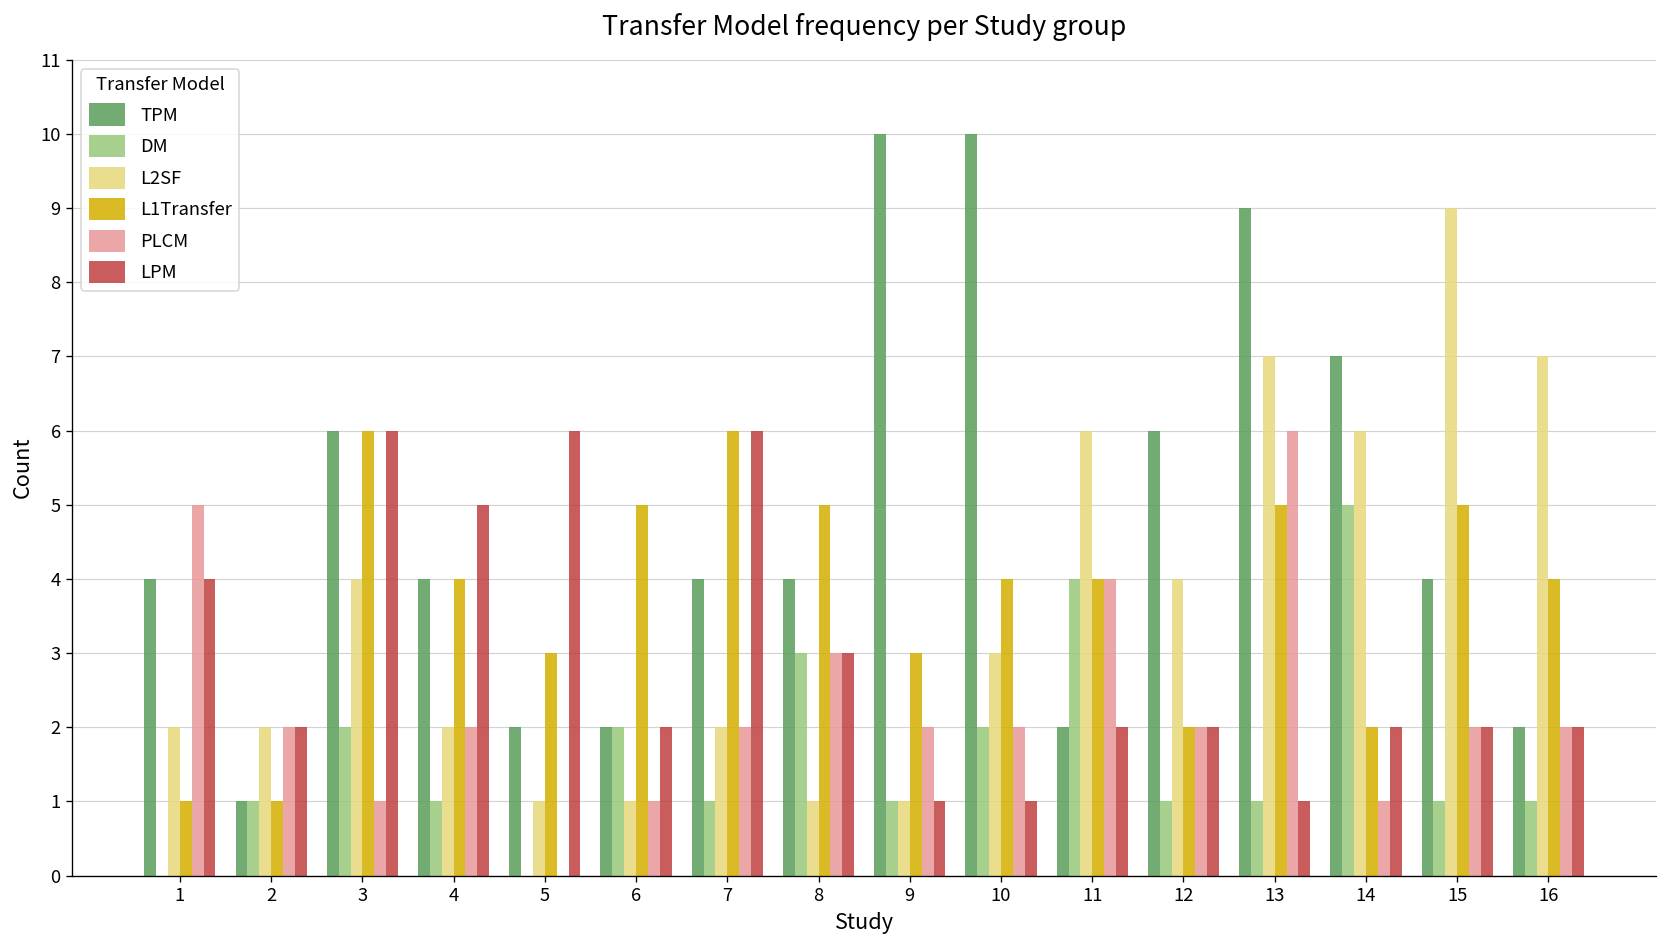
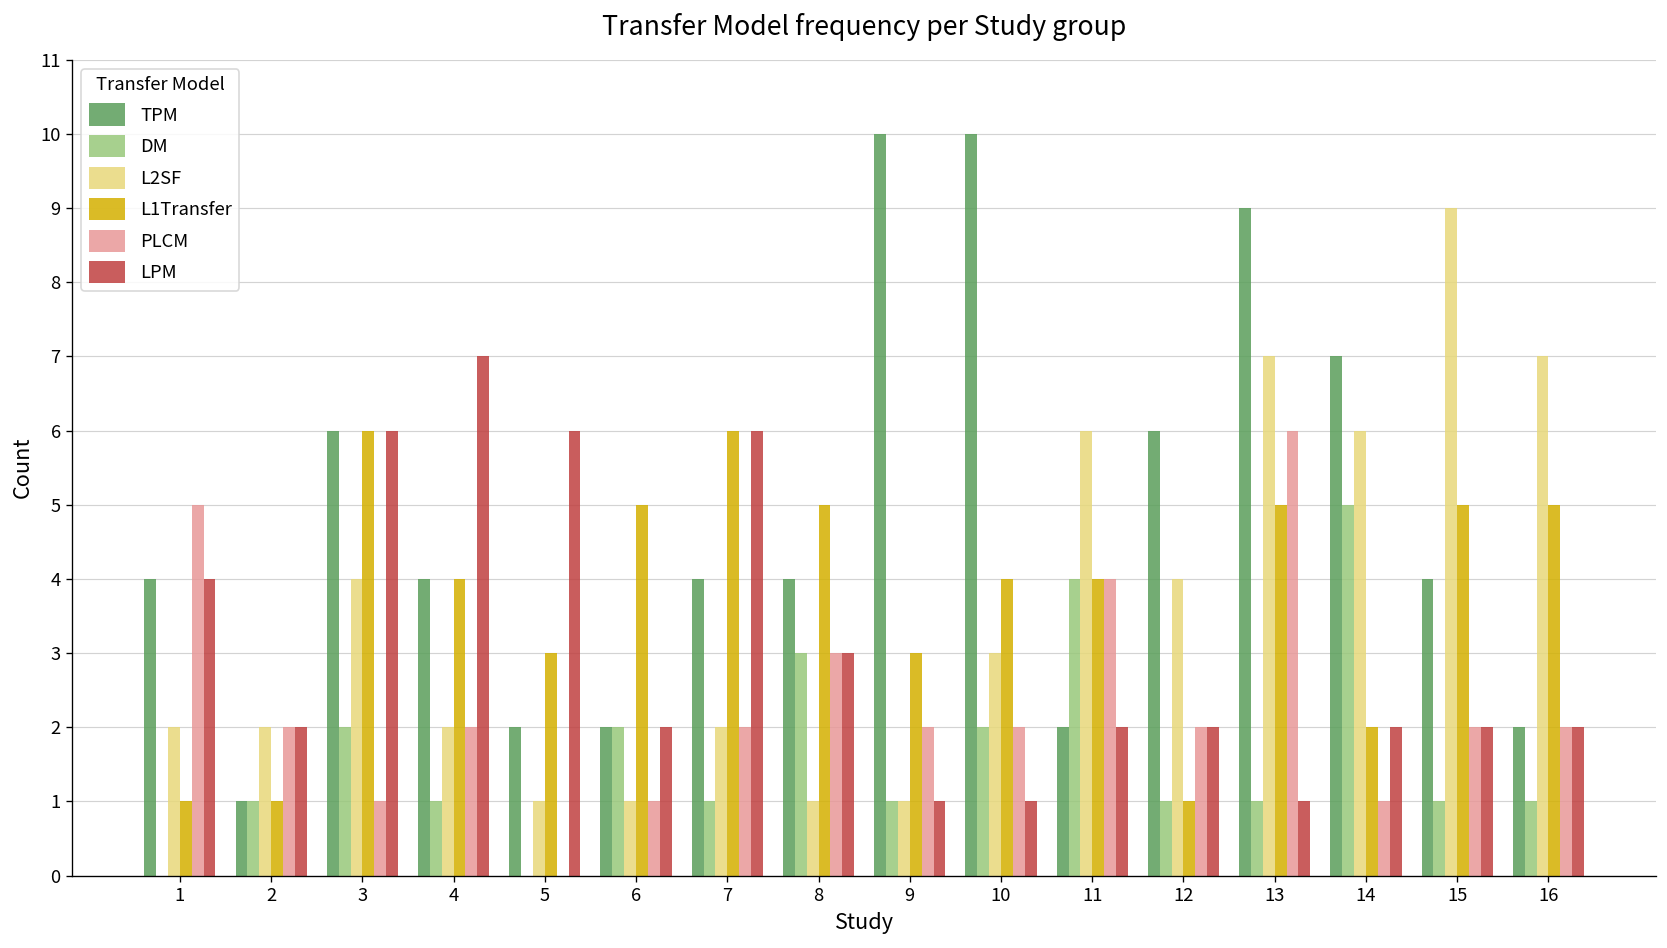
LPM, 4: 5 -> 7
L1Transfer, 12: 2 -> 1
L1Transfer, 16: 4 -> 5
